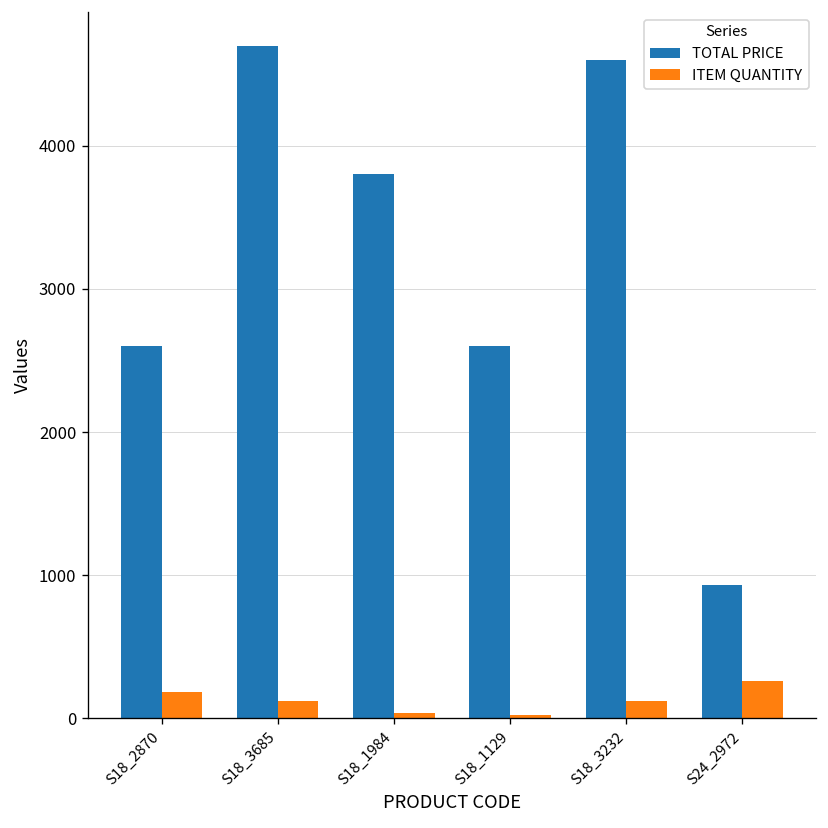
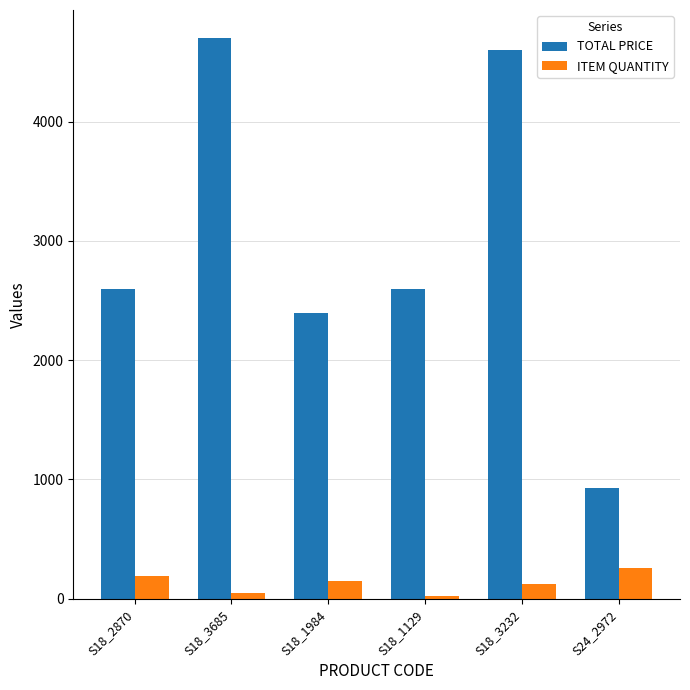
ITEM QUANTITY, S18_3685: 120 -> 50
TOTAL PRICE, S18_1984: 3800 -> 2400
ITEM QUANTITY, S18_1984: 40 -> 150
